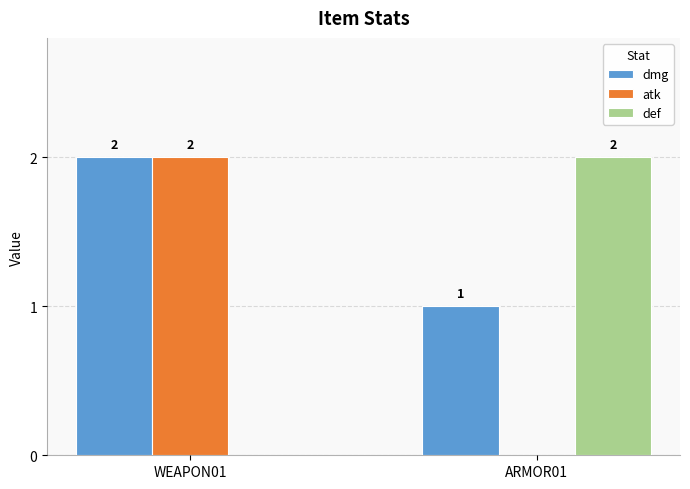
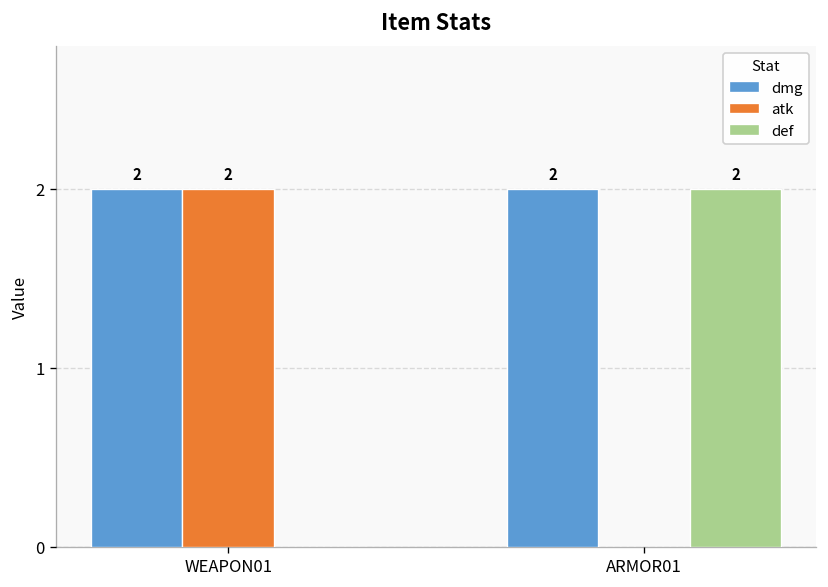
dmg, ARMOR01: 1 -> 2
